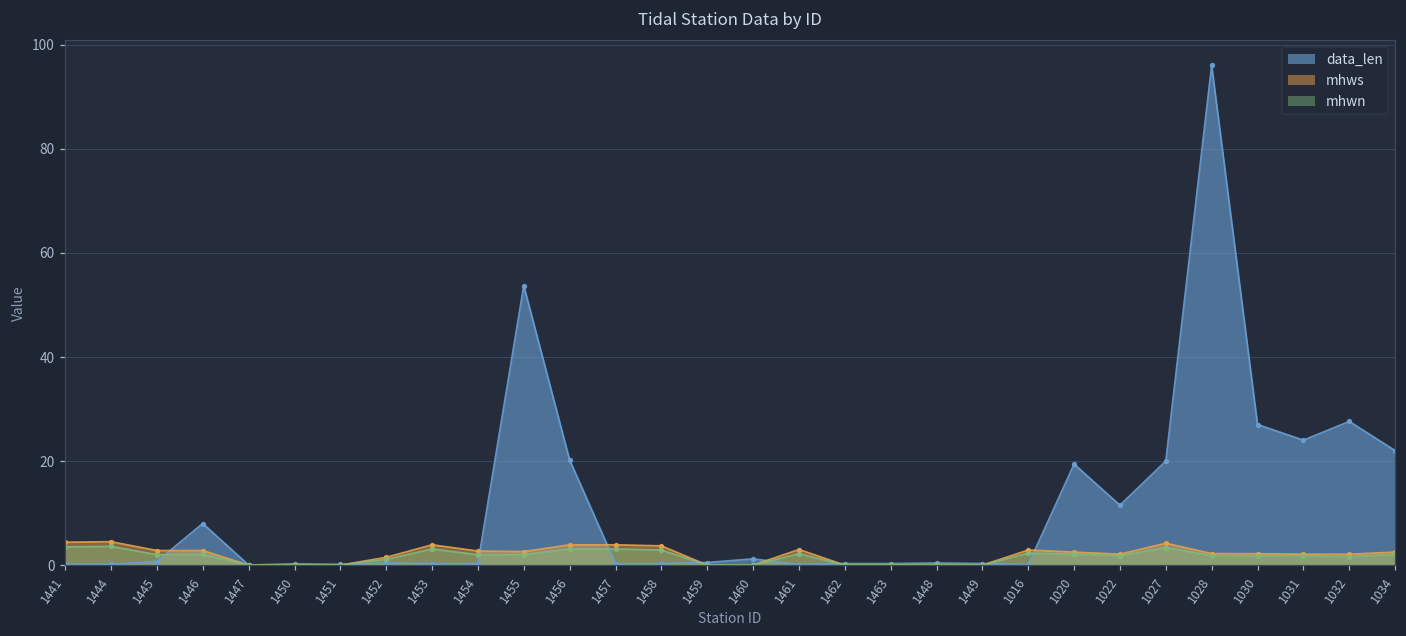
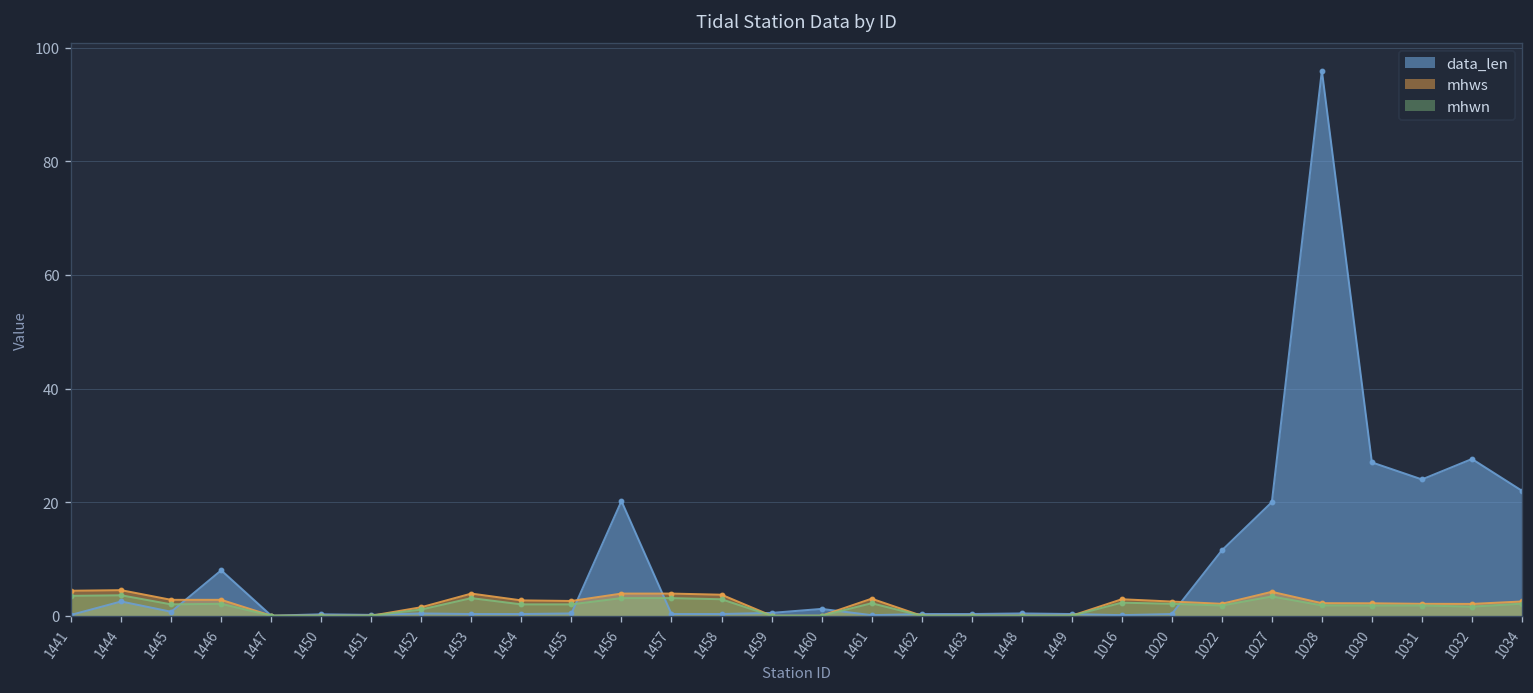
data_len, 1444: 0 -> 3
data_len, 1455: 54 -> 0
data_len, 1020: 19 -> 0
